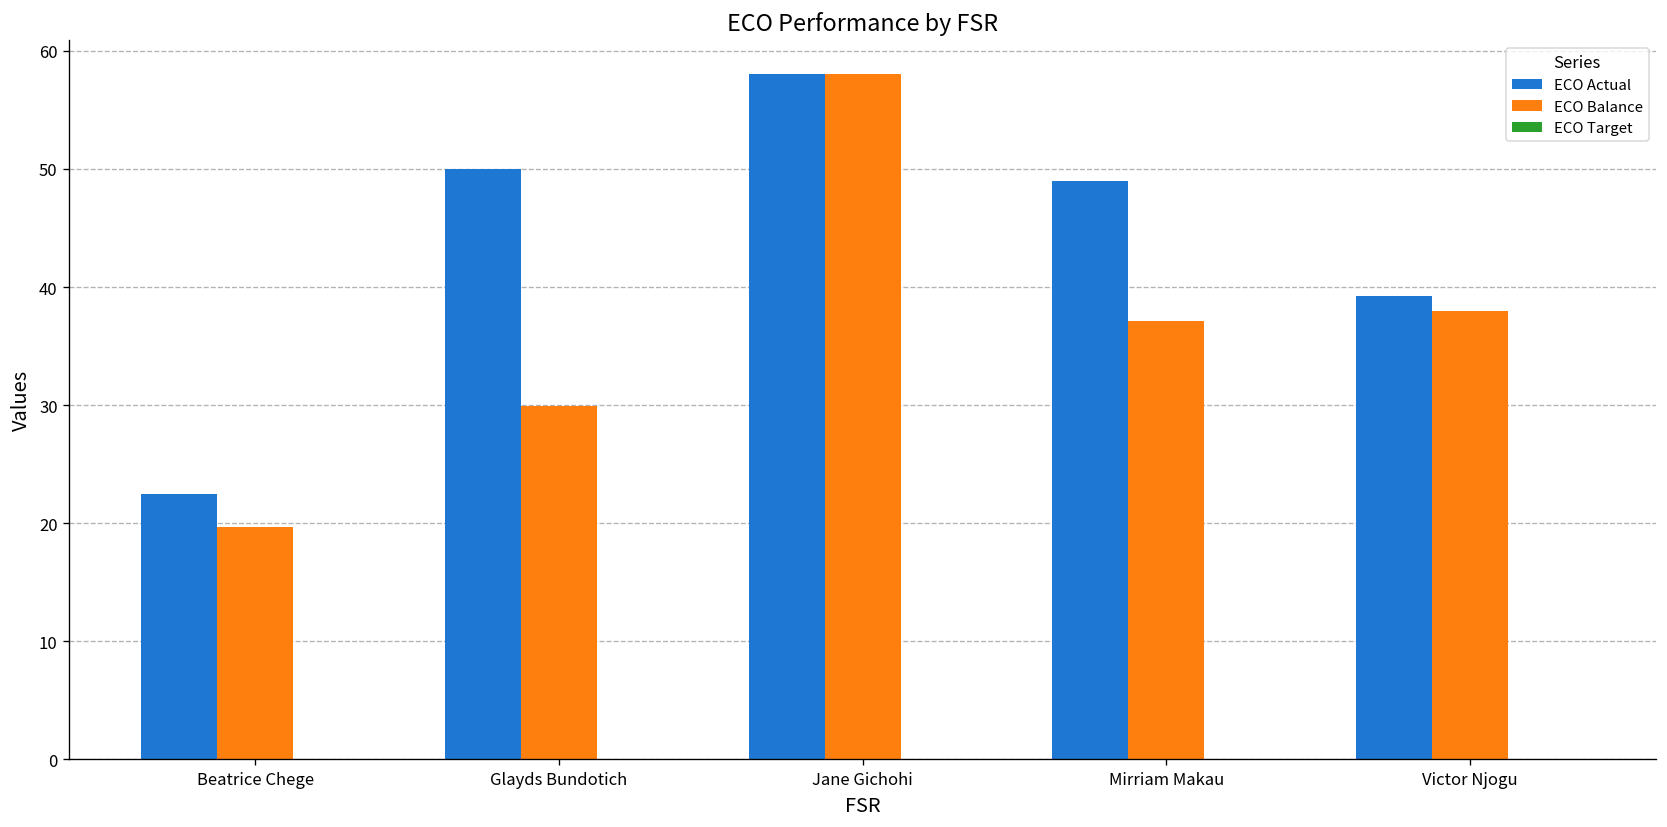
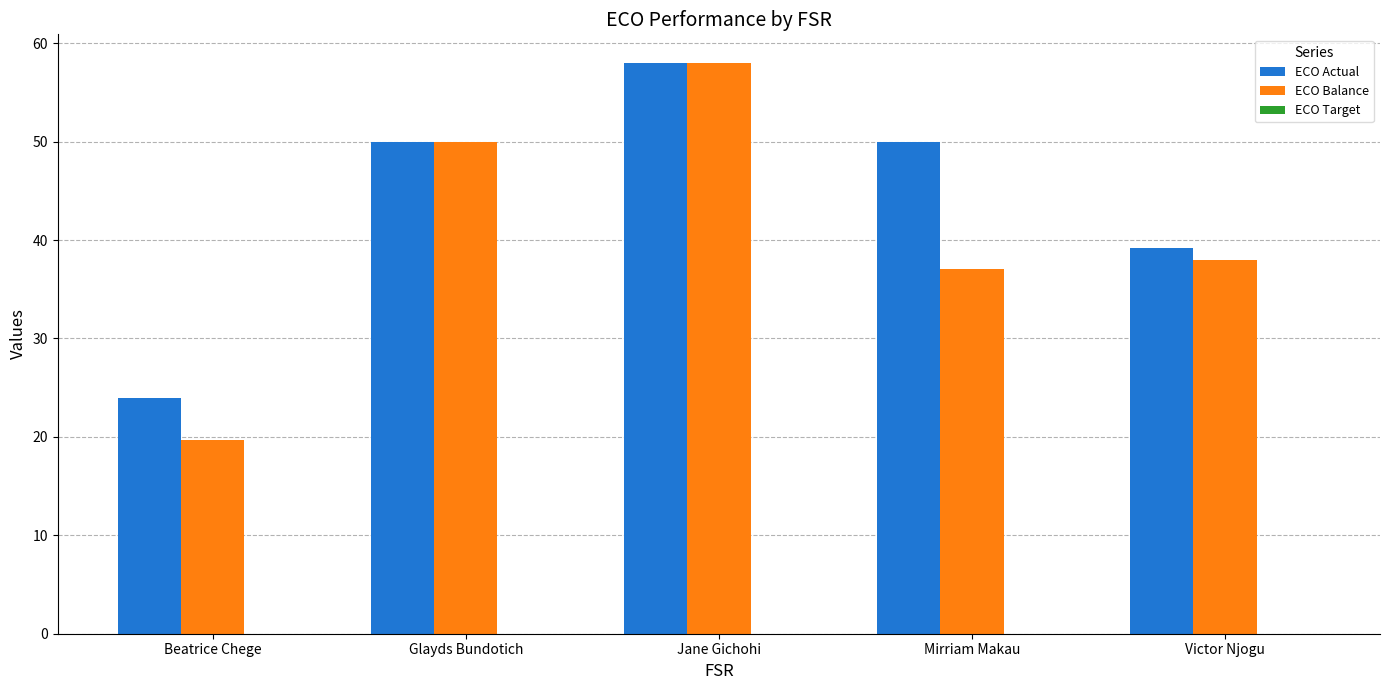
ECO Actual, Beatrice Chege: 23 -> 24
ECO Balance, Glayds Bundotich: 30 -> 50
ECO Actual, Mirriam Makau: 49 -> 50
